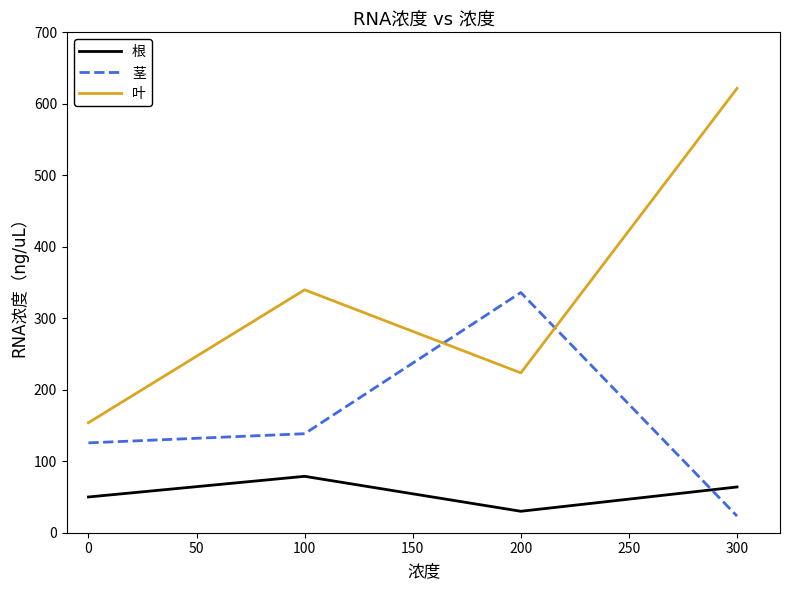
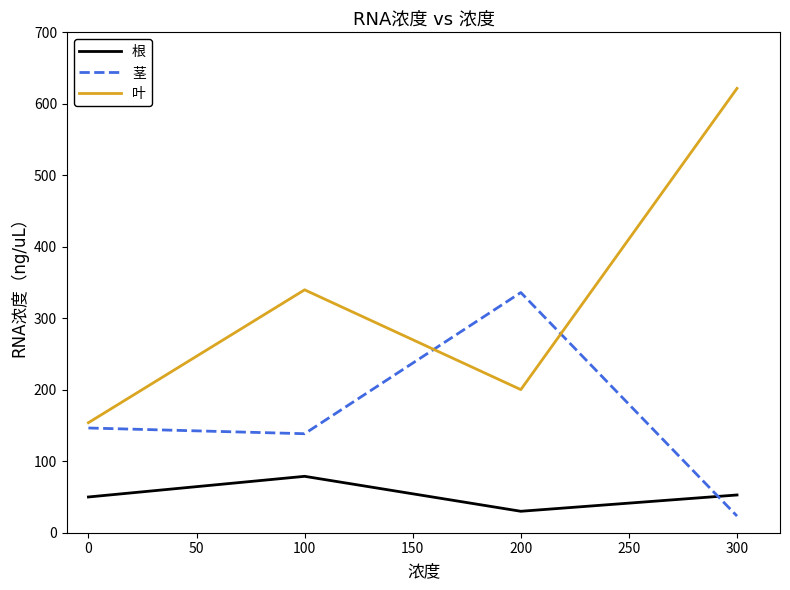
茎, 0: 130 -> 150
叶, 200: 220 -> 200
根, 300: 60 -> 50
